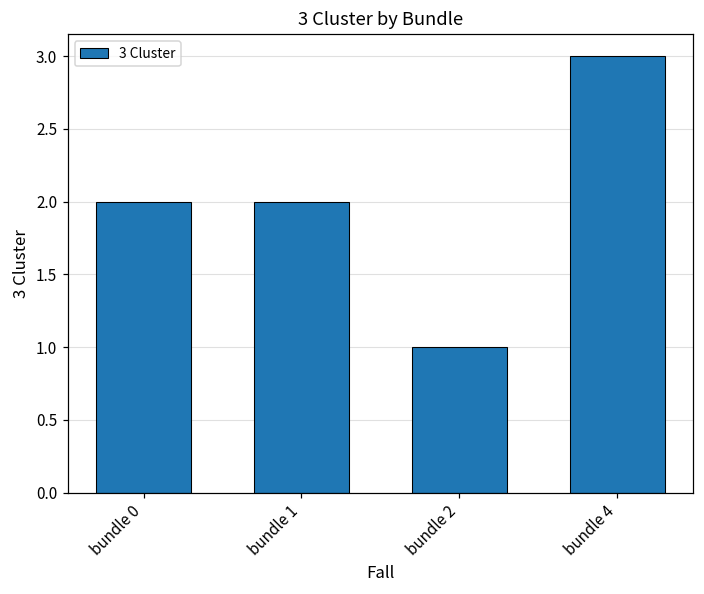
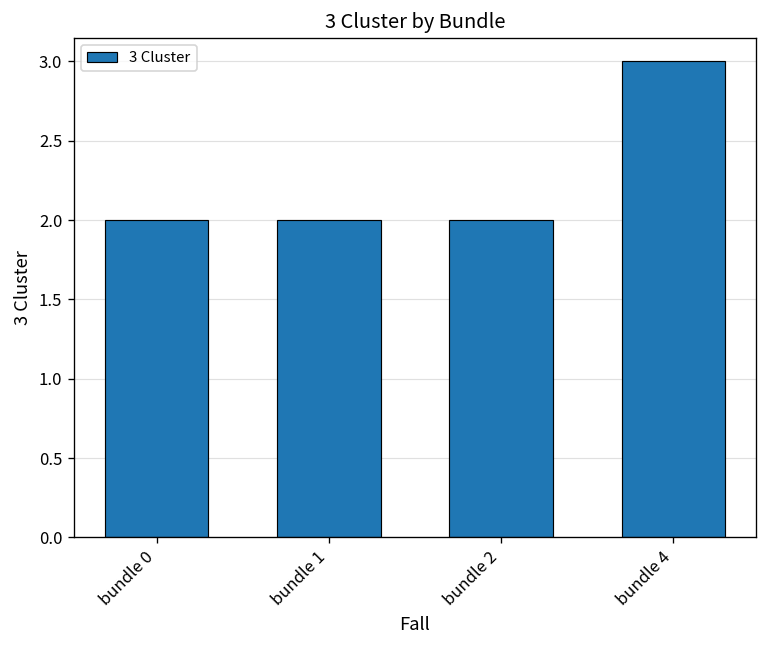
bundle 2: 1 -> 2
